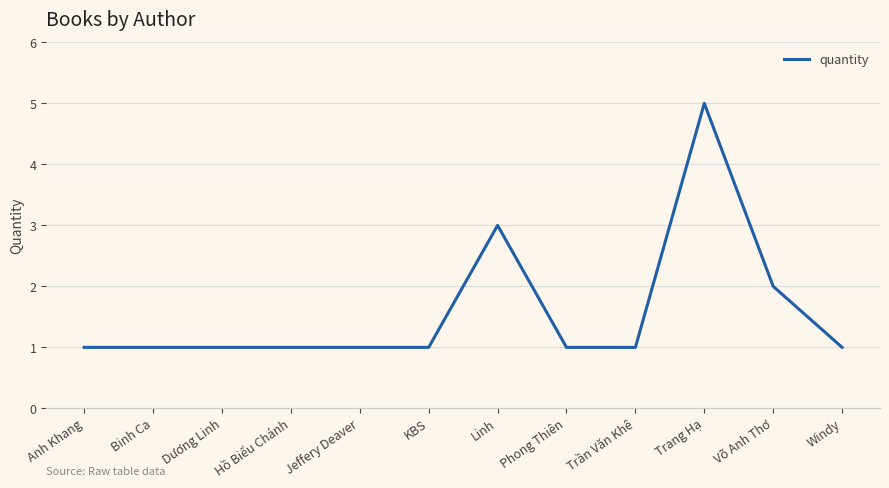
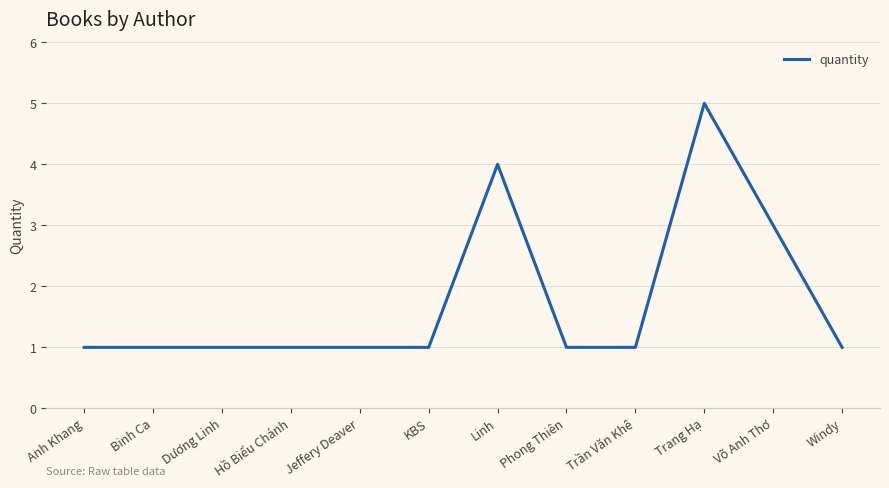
Linh: 3 -> 4
Võ Anh Thơ: 2 -> 3
